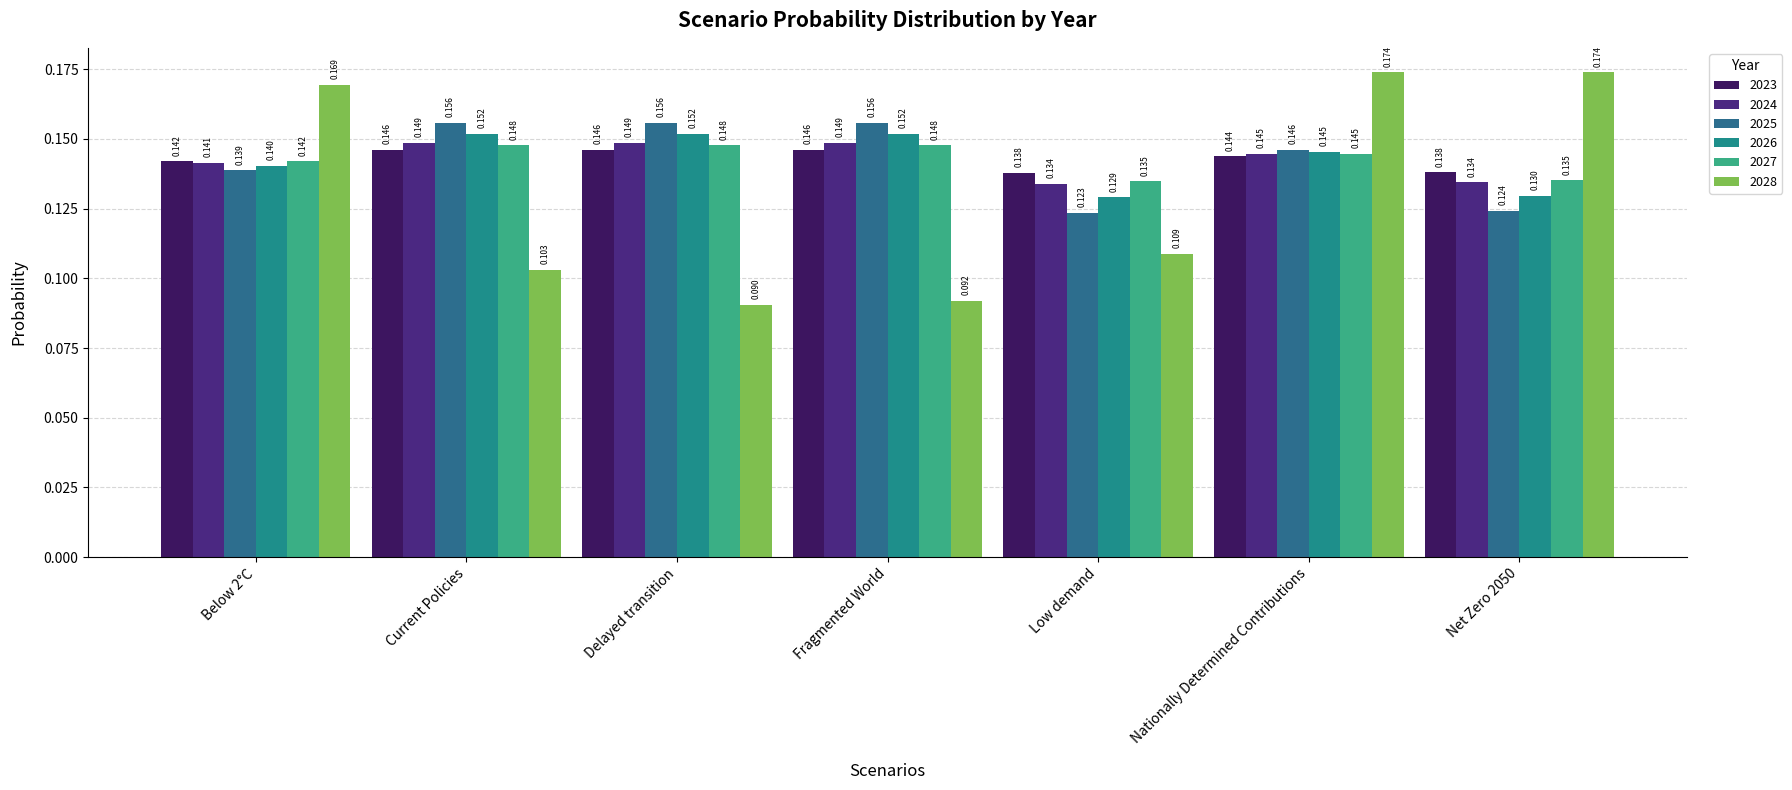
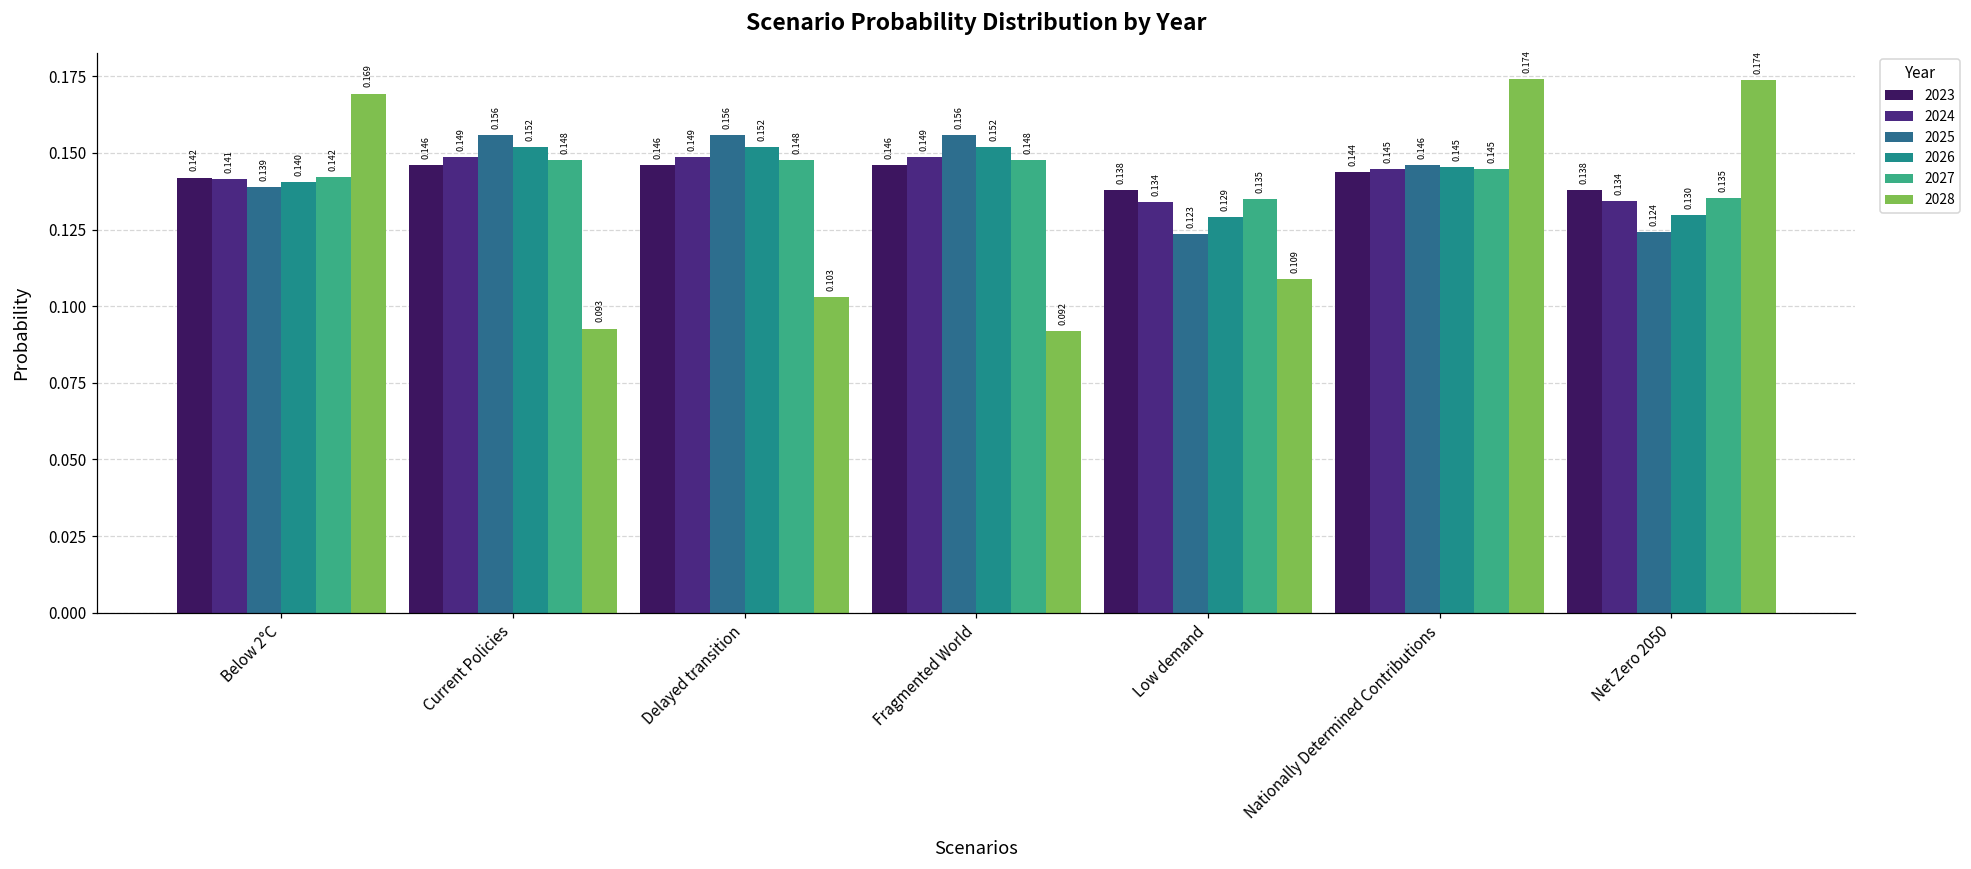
2028, Current Policies: 0.103 -> 0.093
2028, Delayed transition: 0.090 -> 0.103
